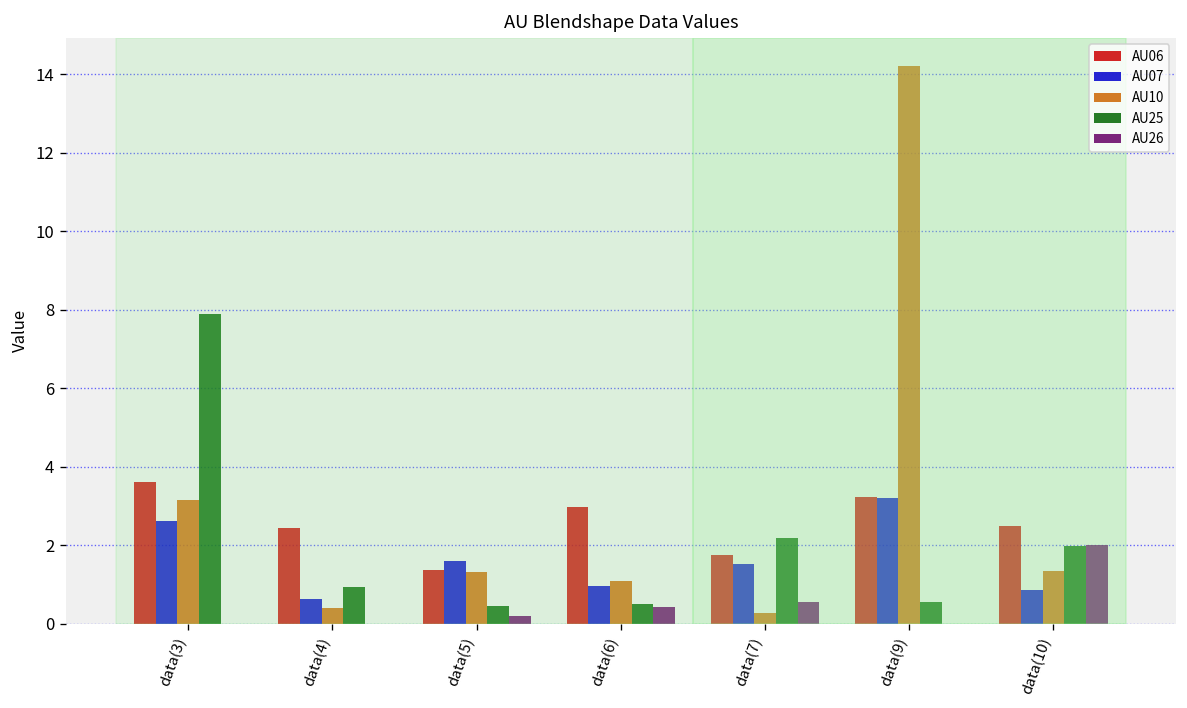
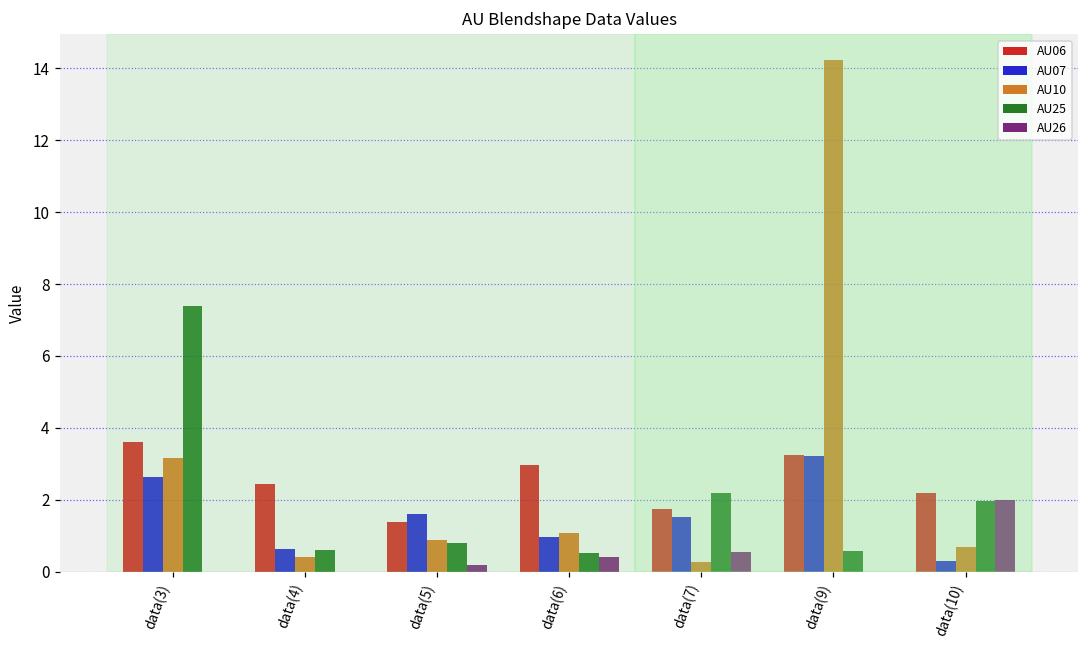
AU25, data(3): 7.9 -> 7.4
AU25, data(4): 0.9 -> 0.6
AU10, data(5): 1.3 -> 0.9
AU25, data(5): 0.4 -> 0.8
AU06, data(10): 2.5 -> 2.2
AU07, data(10): 0.9 -> 0.3
AU10, data(10): 1.3 -> 0.7
